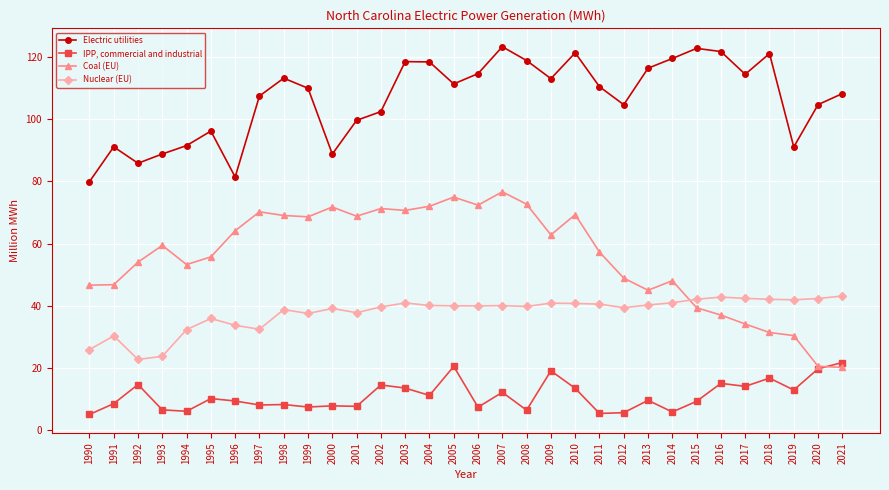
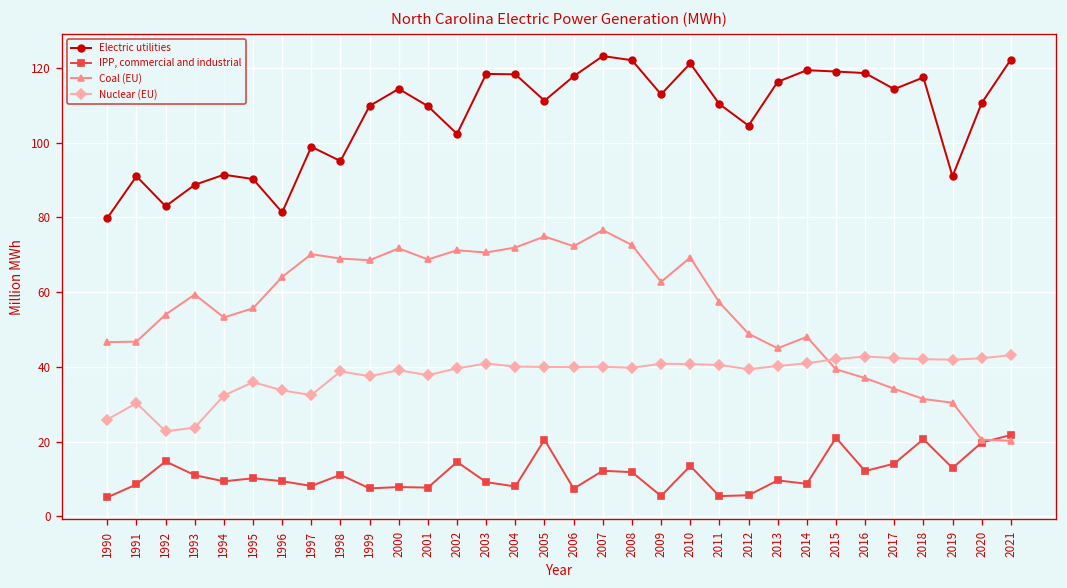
Electric utilities, 1992: 86 -> 83
IPP, commercial and industrial, 1993: 7 -> 11
IPP, commercial and industrial, 1994: 6 -> 9
Electric utilities, 1995: 96 -> 90
Electric utilities, 1997: 107 -> 99
Electric utilities, 1998: 113 -> 95
IPP, commercial and industrial, 1998: 8 -> 11
Electric utilities, 2000: 89 -> 114
Electric utilities, 2001: 100 -> 110
IPP, commercial and industrial, 2003: 14 -> 9
IPP, commercial and industrial, 2004: 11 -> 8
Electric utilities, 2006: 115 -> 118
Electric utilities, 2008: 119 -> 122
IPP, commercial and industrial, 2008: 6 -> 12
IPP, commercial and industrial, 2009: 19 -> 5
IPP, commercial and industrial, 2014: 6 -> 9
Electric utilities, 2015: 123 -> 119
IPP, commercial and industrial, 2015: 9 -> 21
Electric utilities, 2016: 122 -> 119
IPP, commercial and industrial, 2016: 15 -> 12
Electric utilities, 2018: 121 -> 117
IPP, commercial and industrial, 2018: 17 -> 21
Electric utilities, 2020: 105 -> 111
Electric utilities, 2021: 108 -> 122
